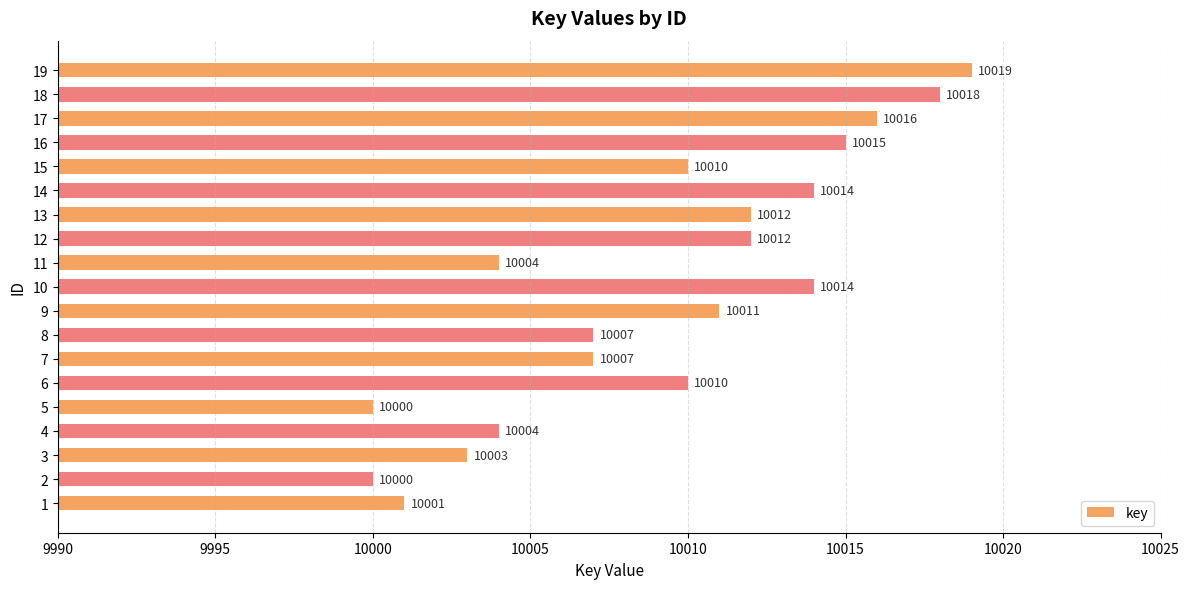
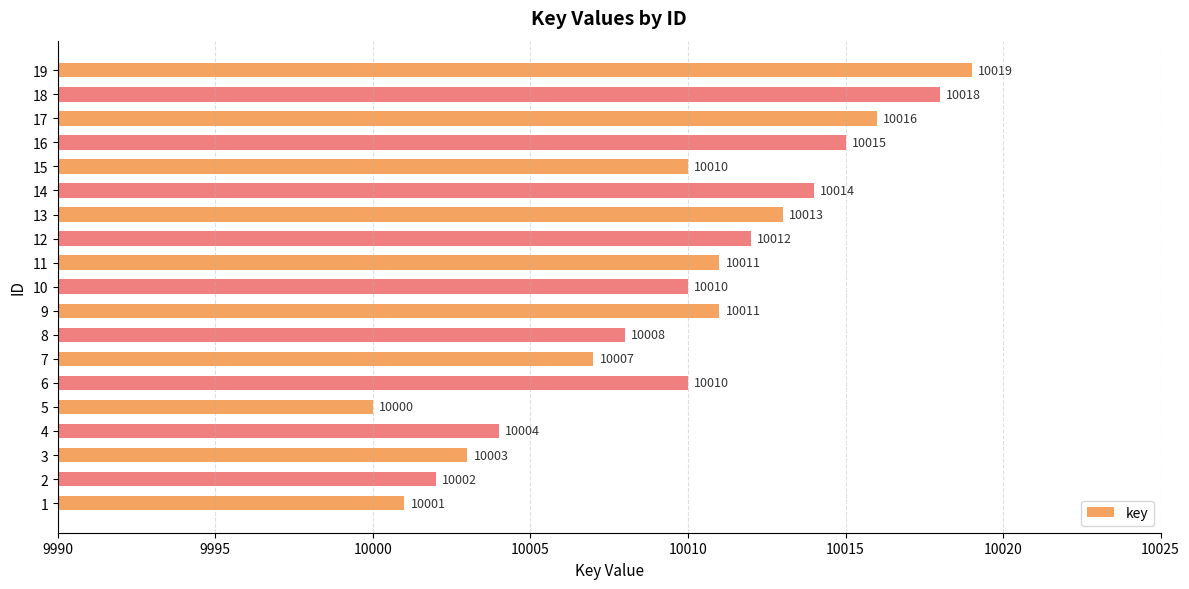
13: 10012 -> 10013
11: 10004 -> 10011
10: 10014 -> 10010
8: 10007 -> 10008
2: 10000 -> 10002
